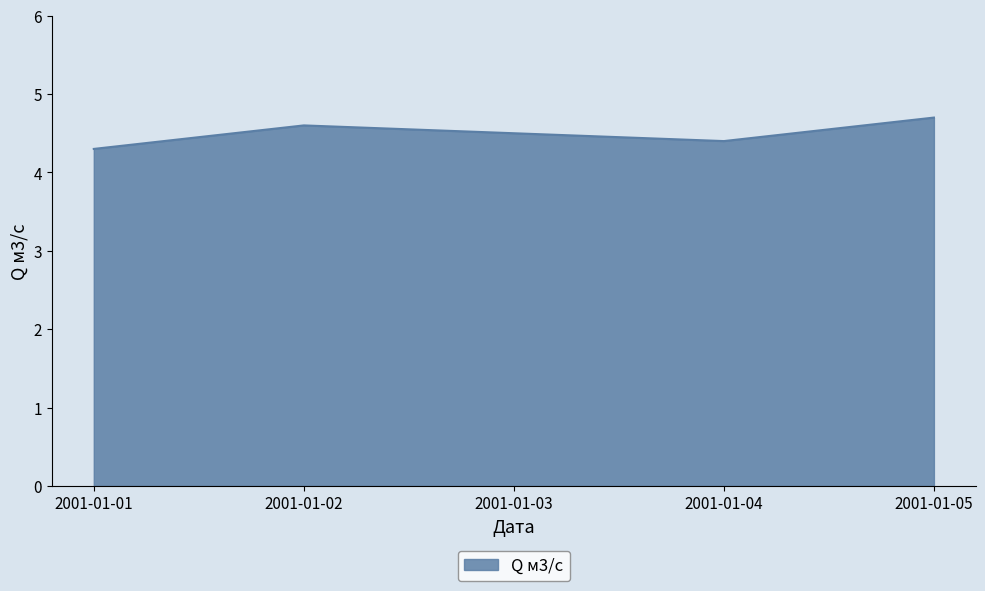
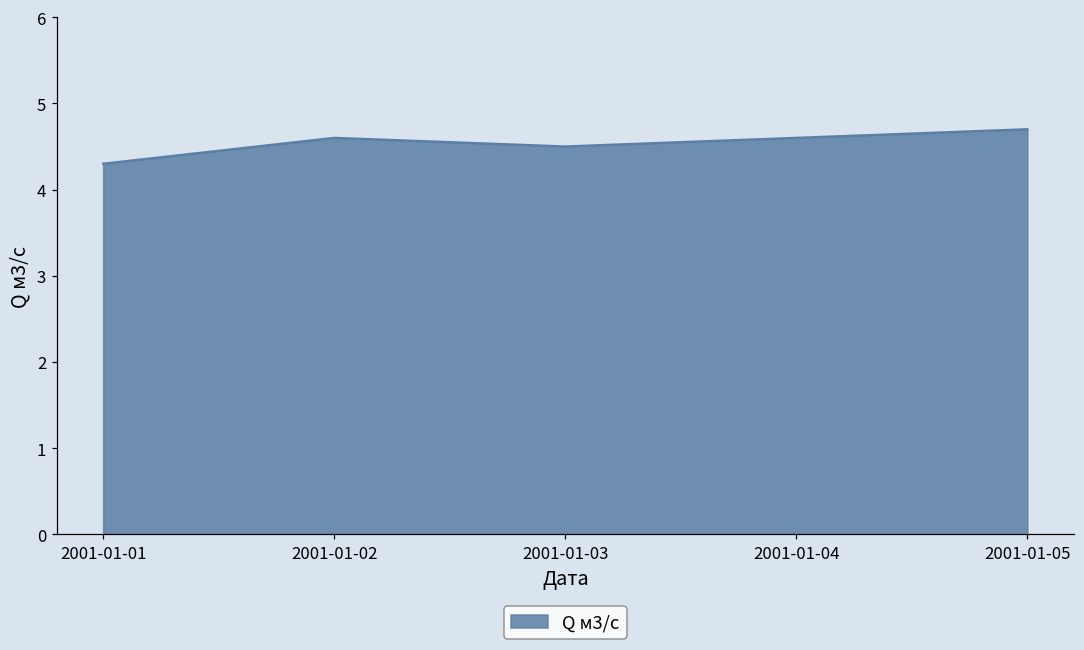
2001-01-04: 4.4 -> 4.6
